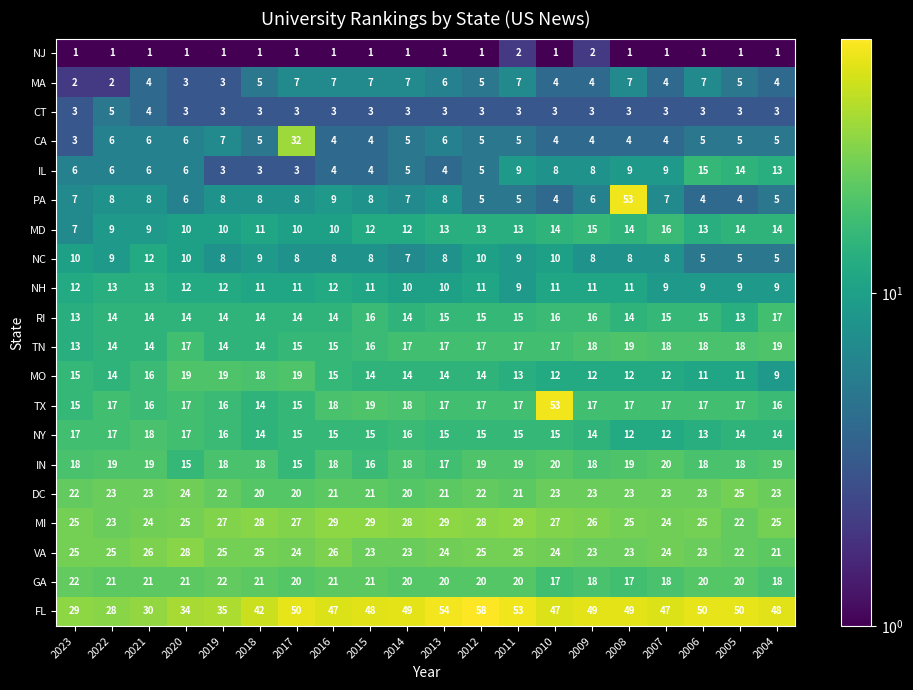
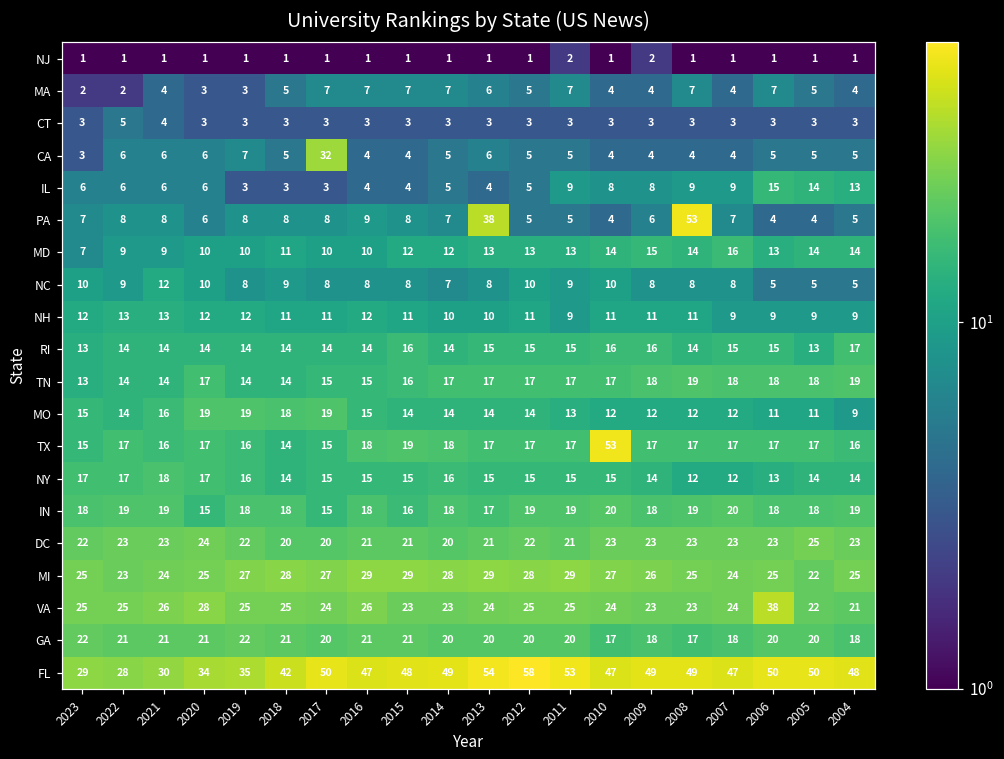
PA, 2013: 8 -> 38
VA, 2006: 23 -> 38
